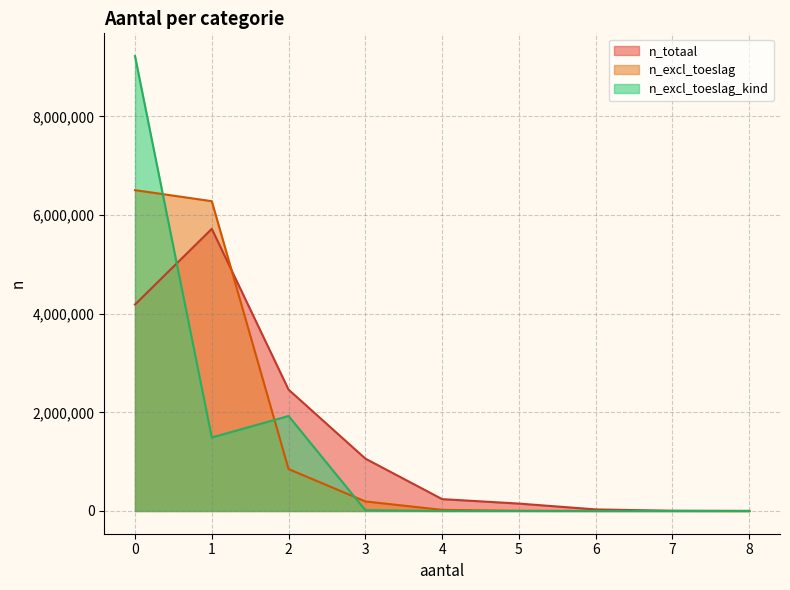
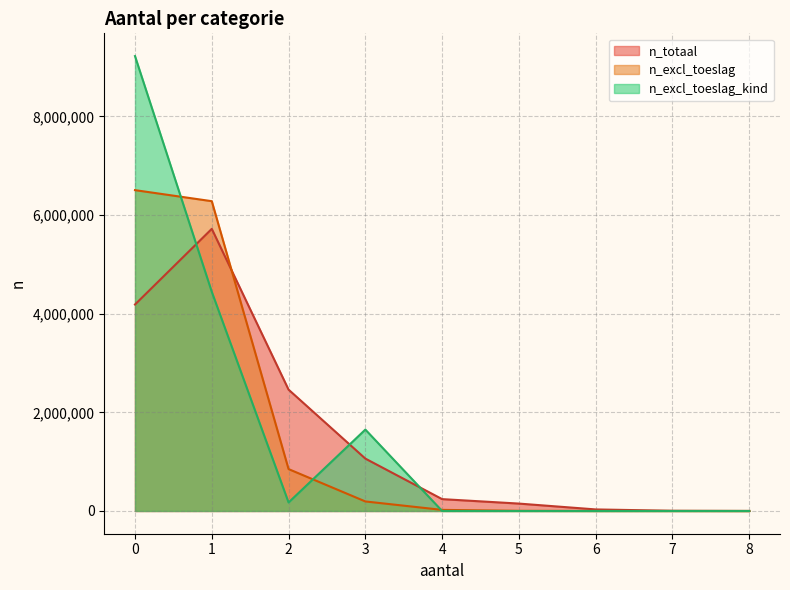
n_excl_toeslag_kind, 1: 1,500,000 -> 4,400,000
n_excl_toeslag_kind, 2: 1,900,000 -> 200,000
n_excl_toeslag_kind, 3: 0 -> 1,700,000
